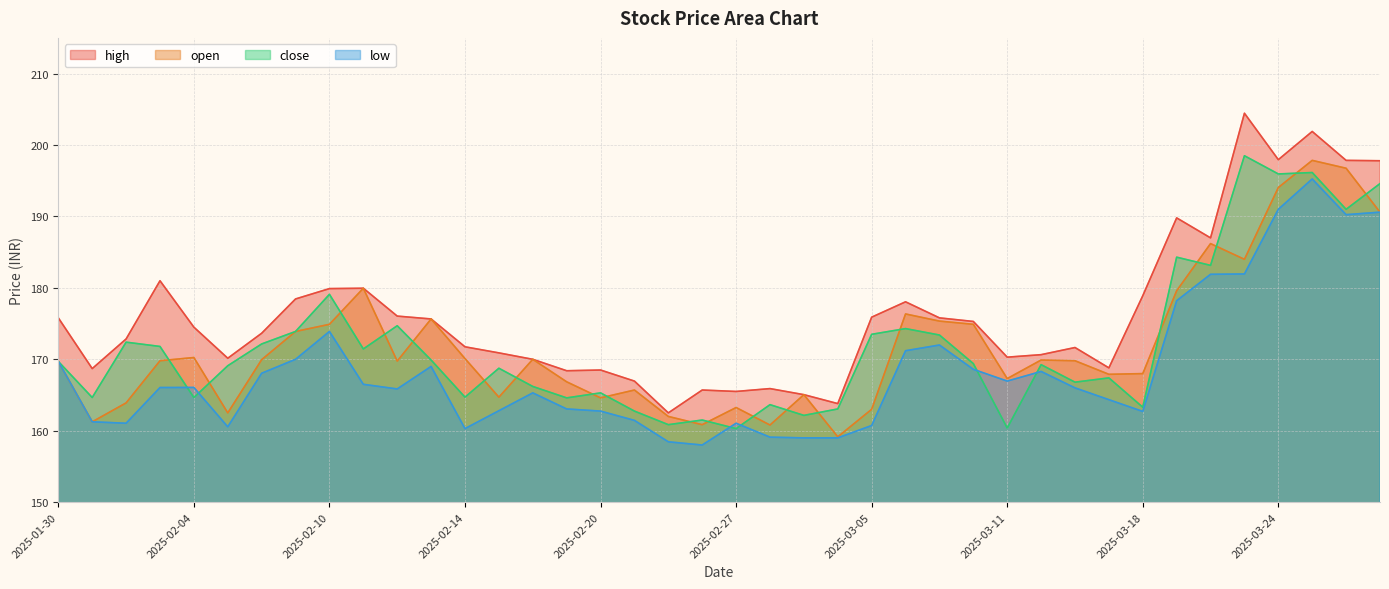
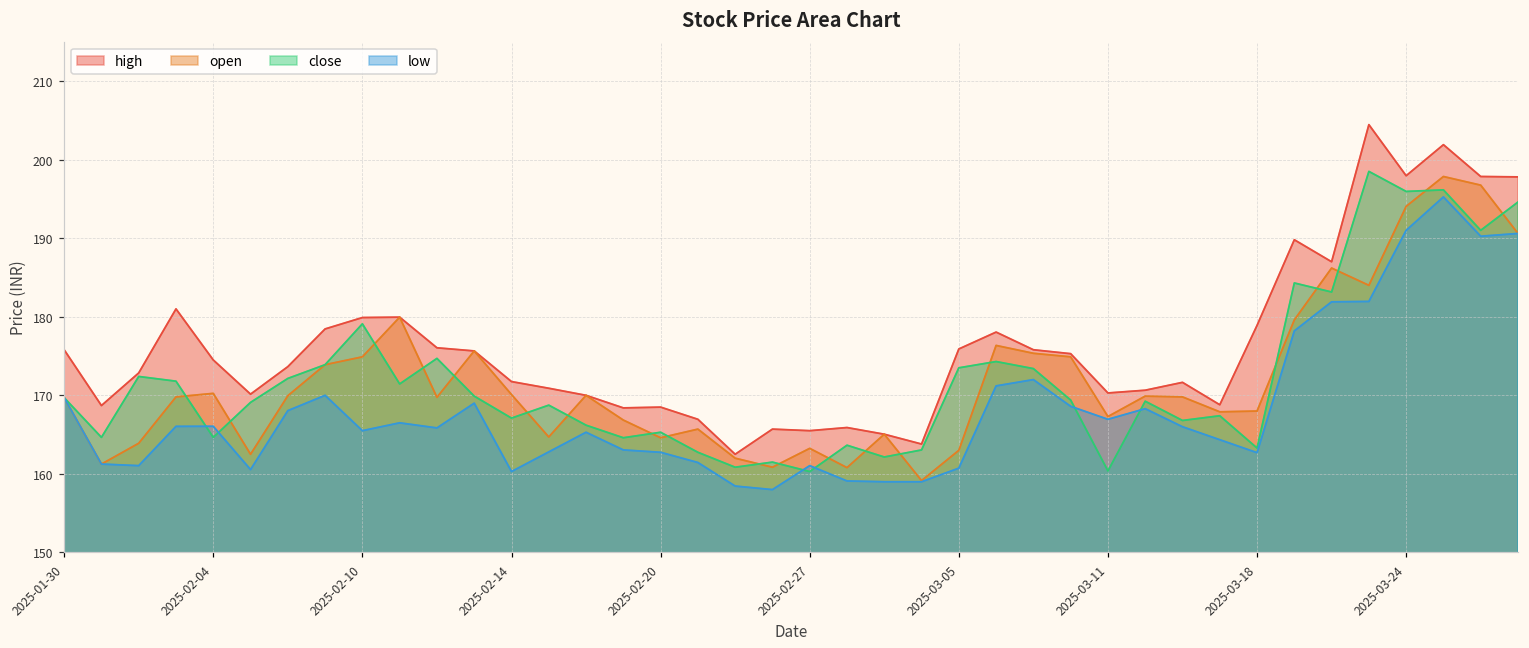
low, 2025-02-10: 174 -> 166
close, 2025-02-14: 165 -> 167
